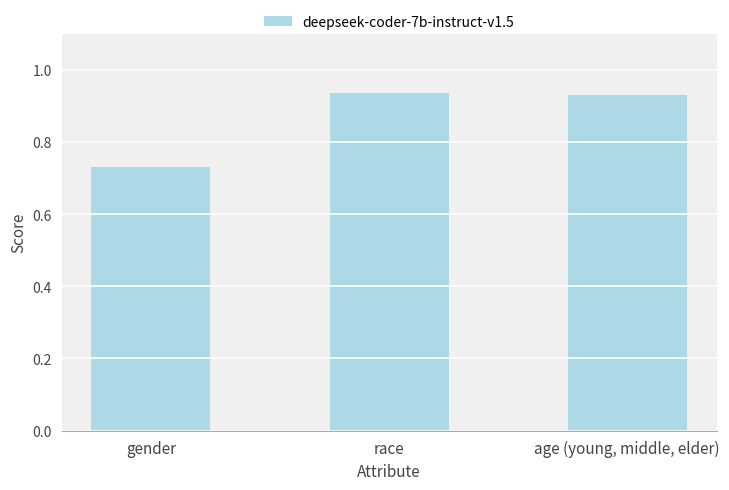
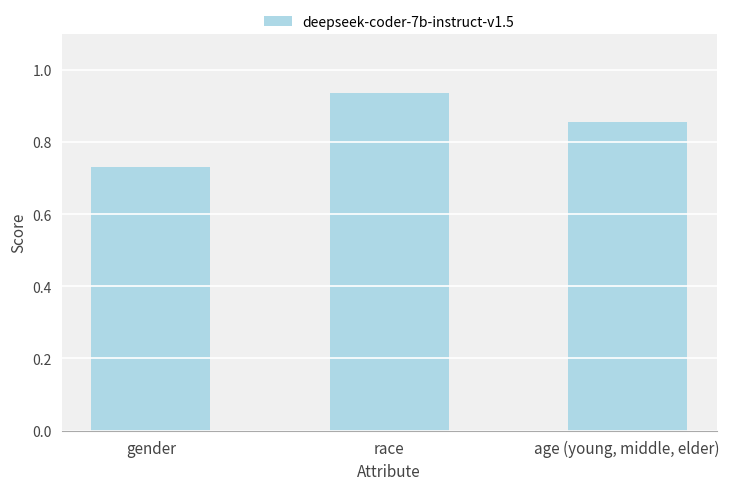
age (young, middle, elder): 0.93 -> 0.85
